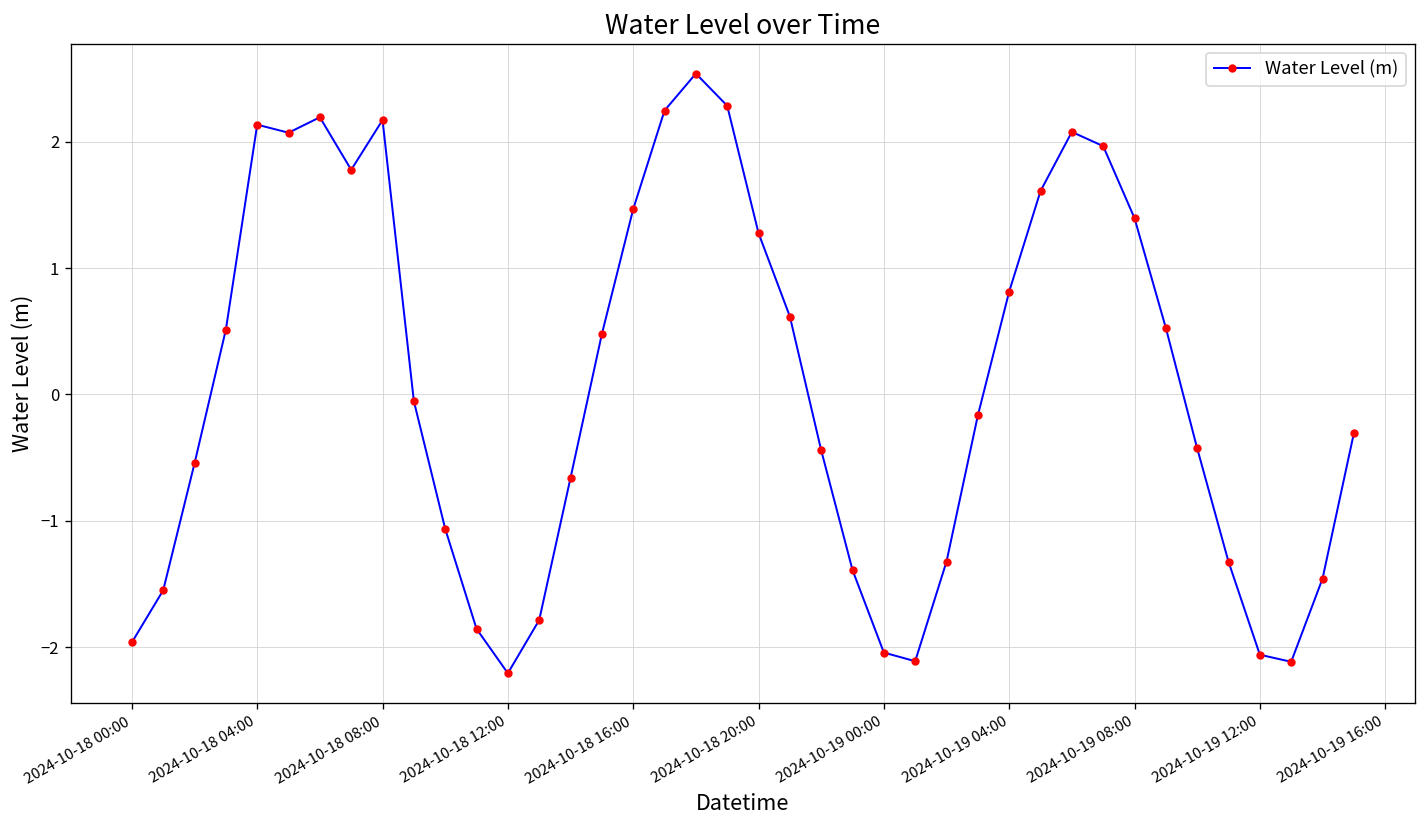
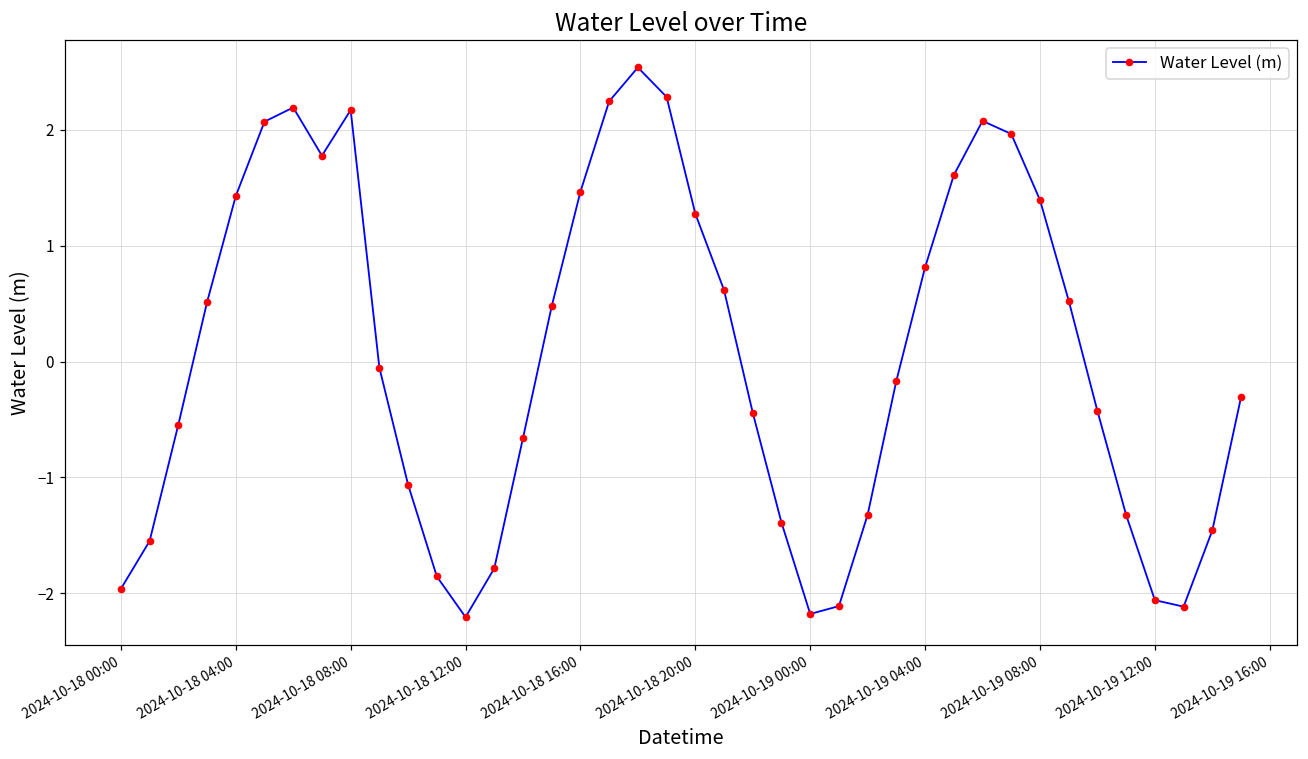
2024-10-18 04:00: 2.13 -> 1.43
2024-10-19 00:00: -2.04 -> -2.18
